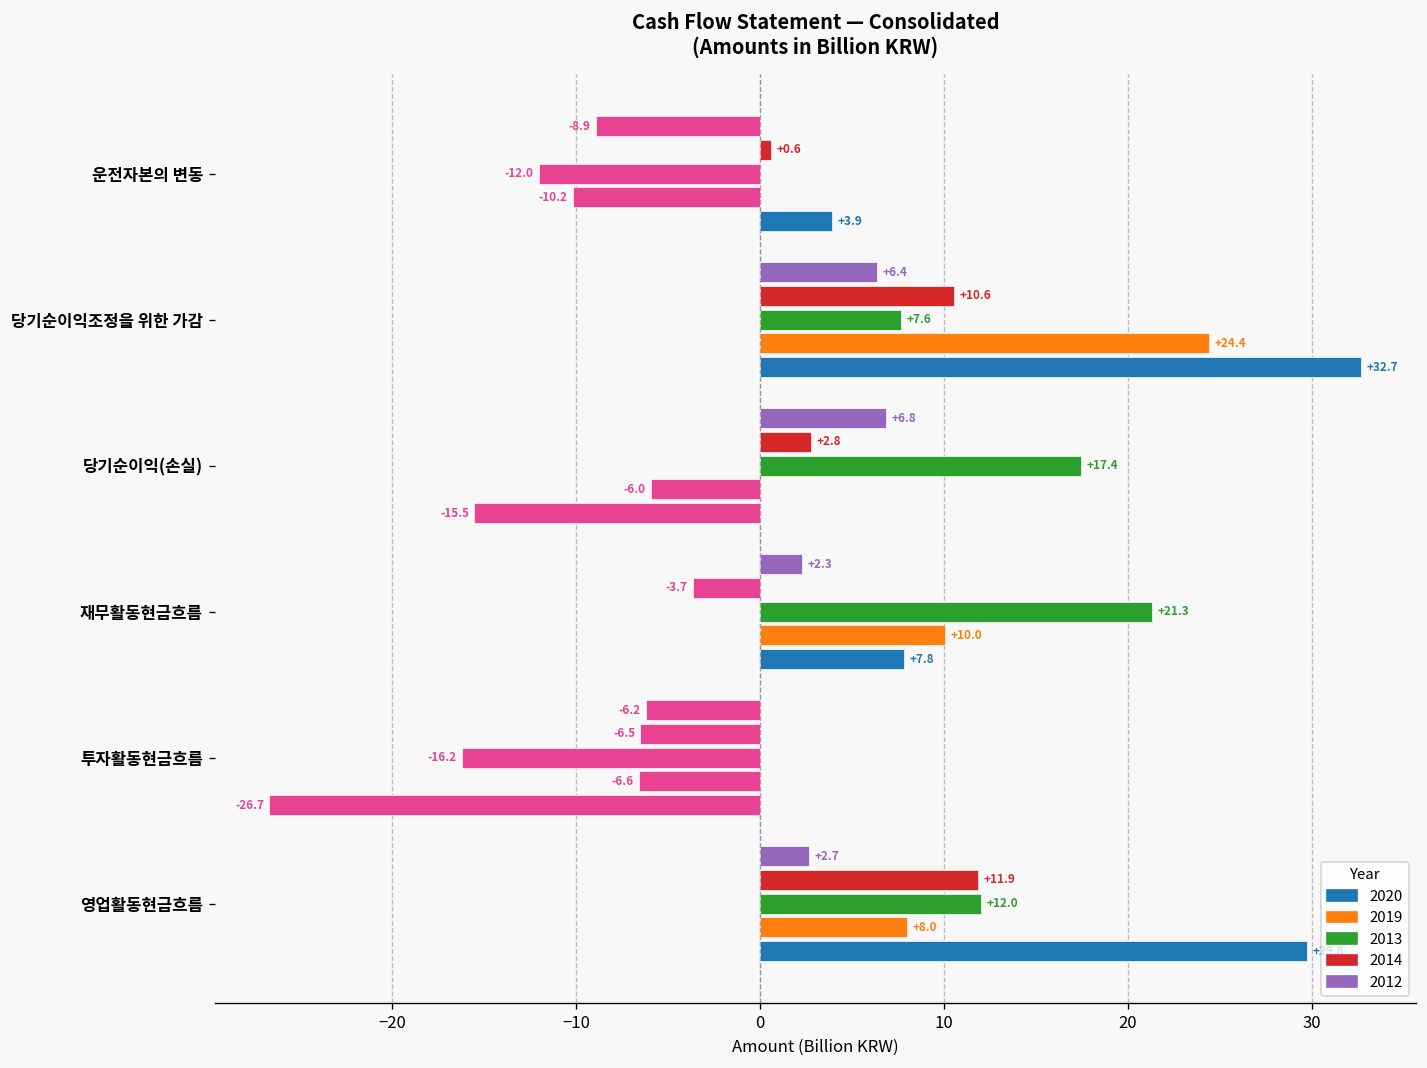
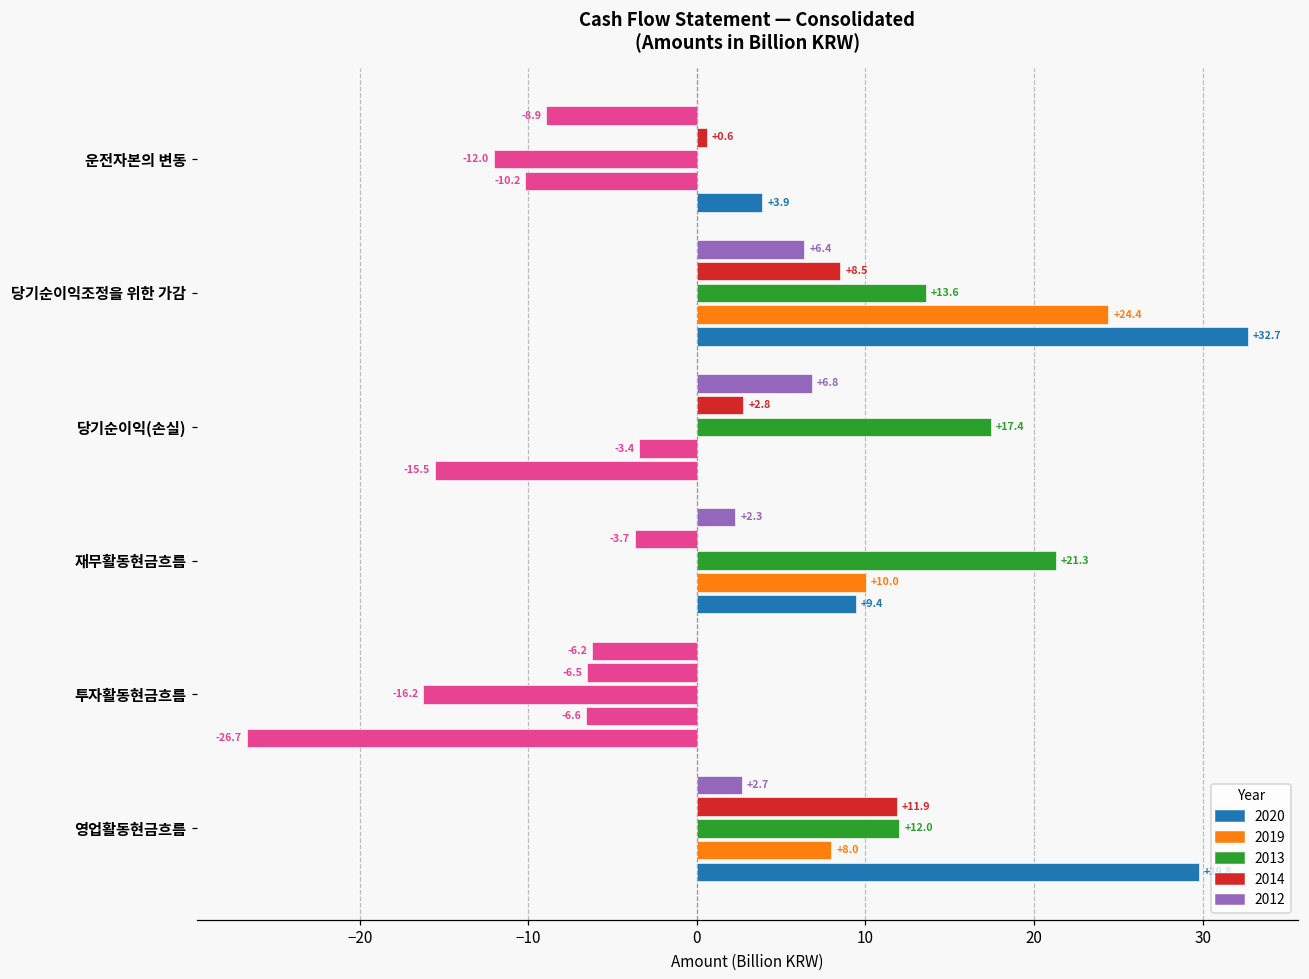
2014, 당기순이익조정을 위한 가감: +10.6 -> +8.5
2013, 당기순이익조정을 위한 가감: +7.6 -> +13.6
2019, 당기순이익(손실): -6.0 -> -3.4
2020, 재무활동현금흐름: +7.8 -> +9.4
